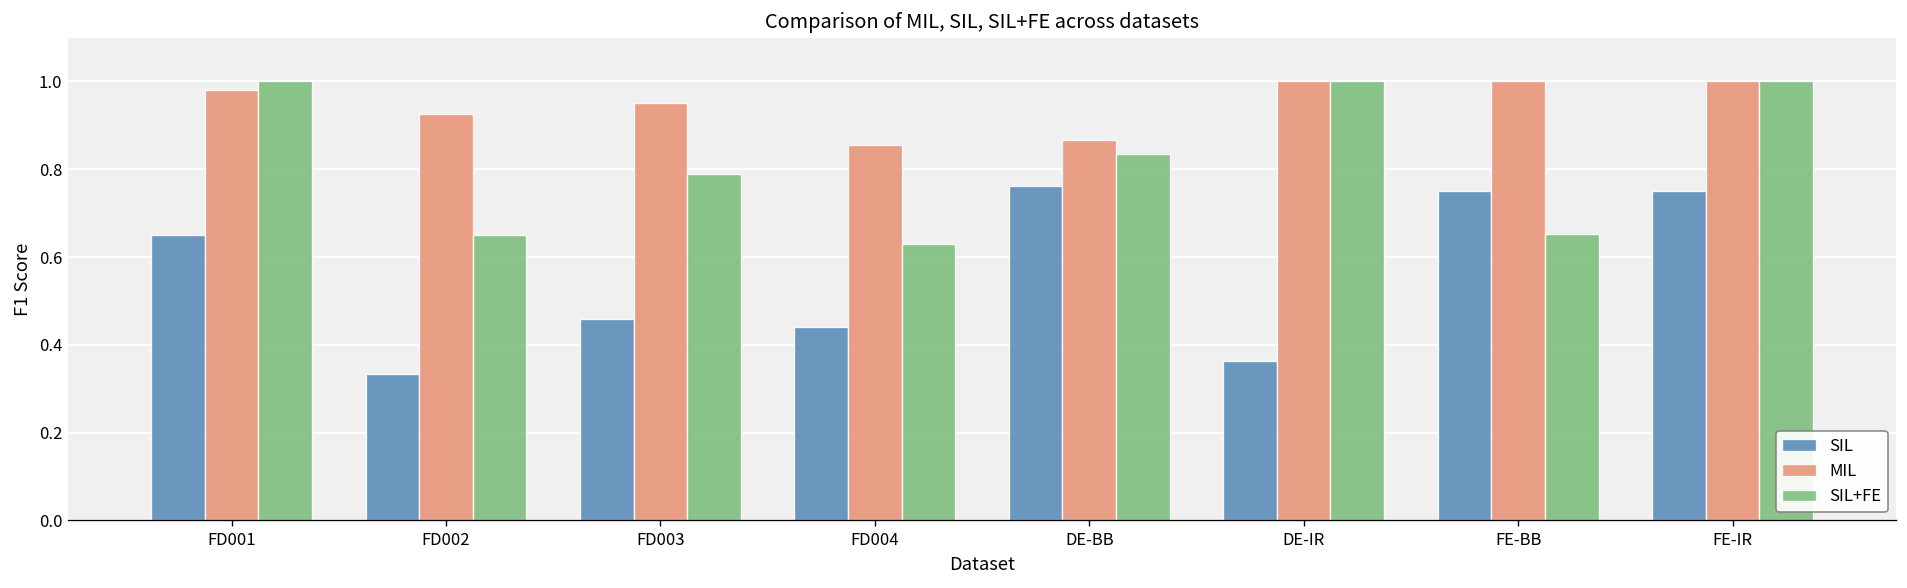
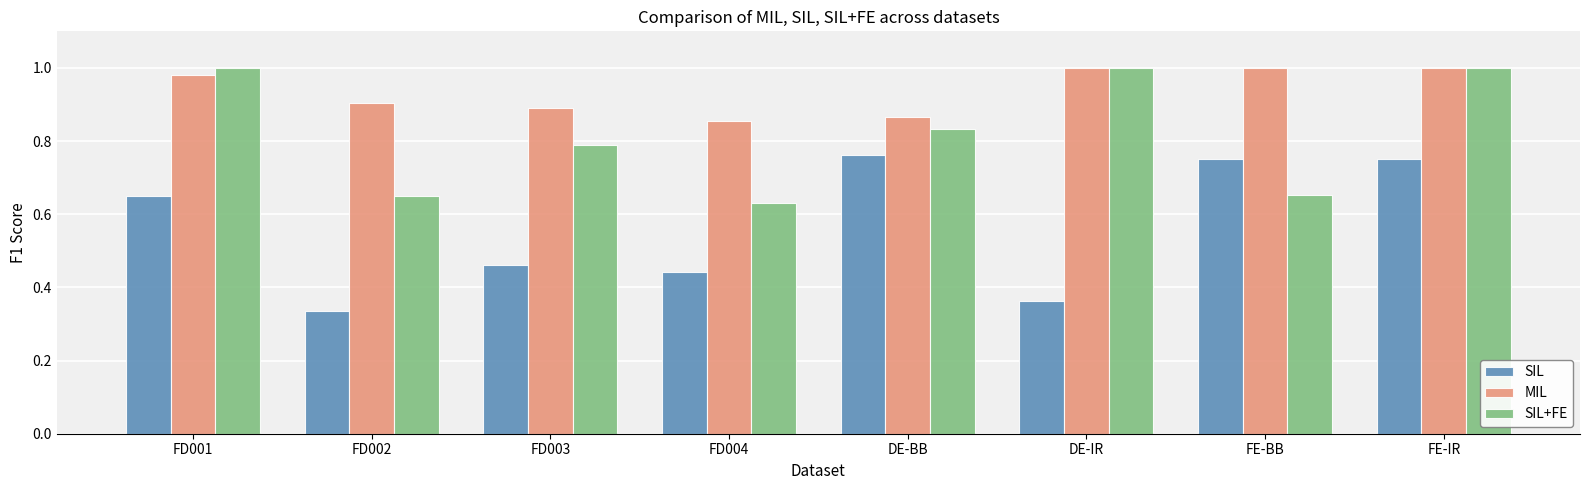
MIL, FD002: 0.93 -> 0.90
MIL, FD003: 0.95 -> 0.89
